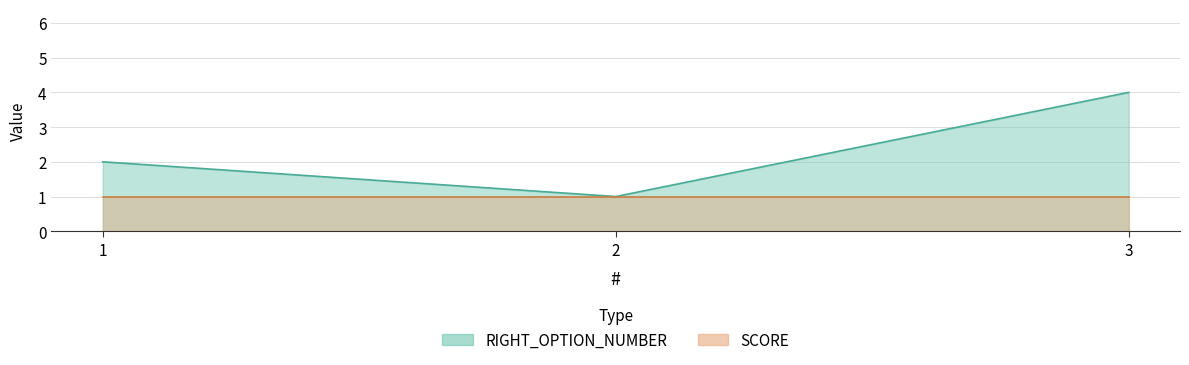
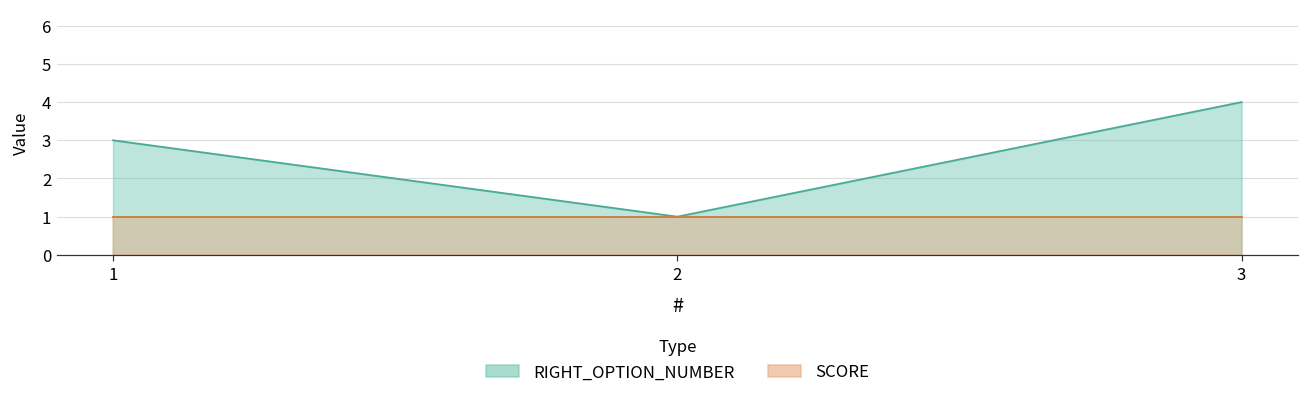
RIGHT_OPTION_NUMBER, 1: 2 -> 3
